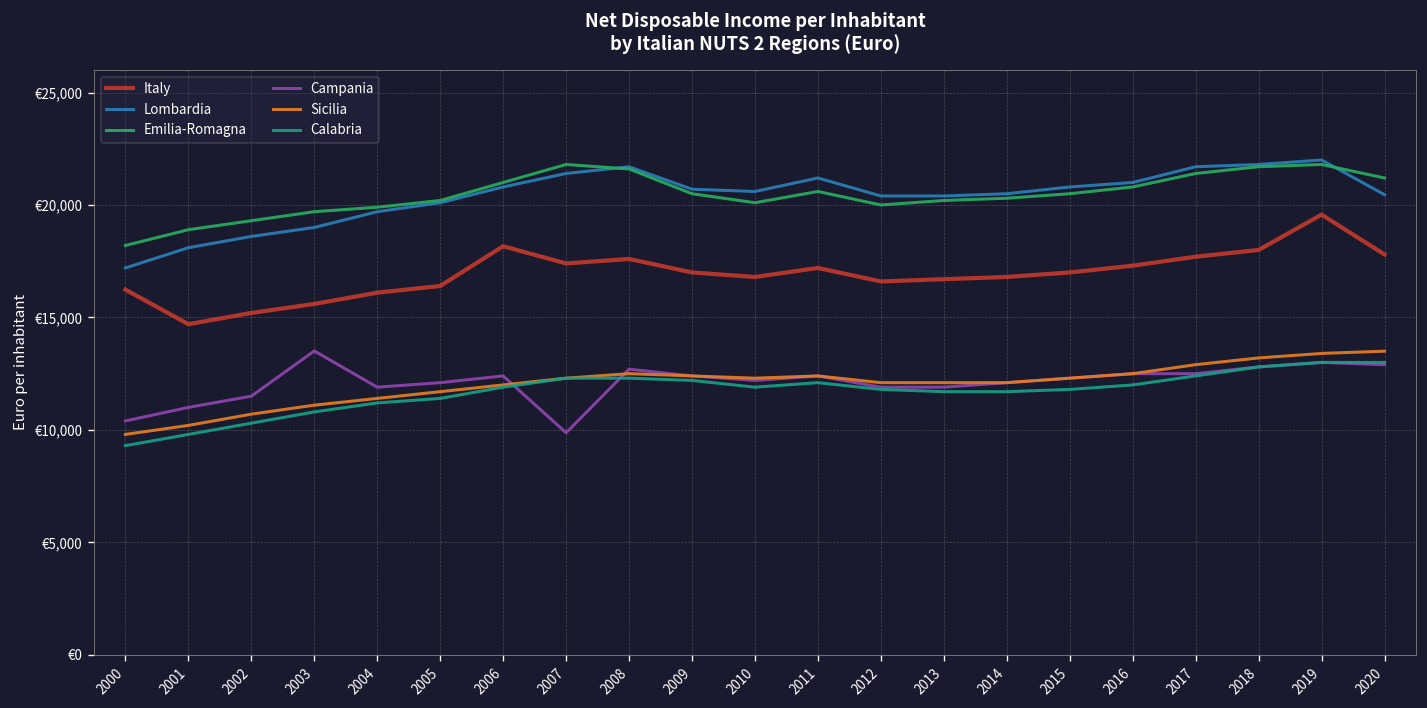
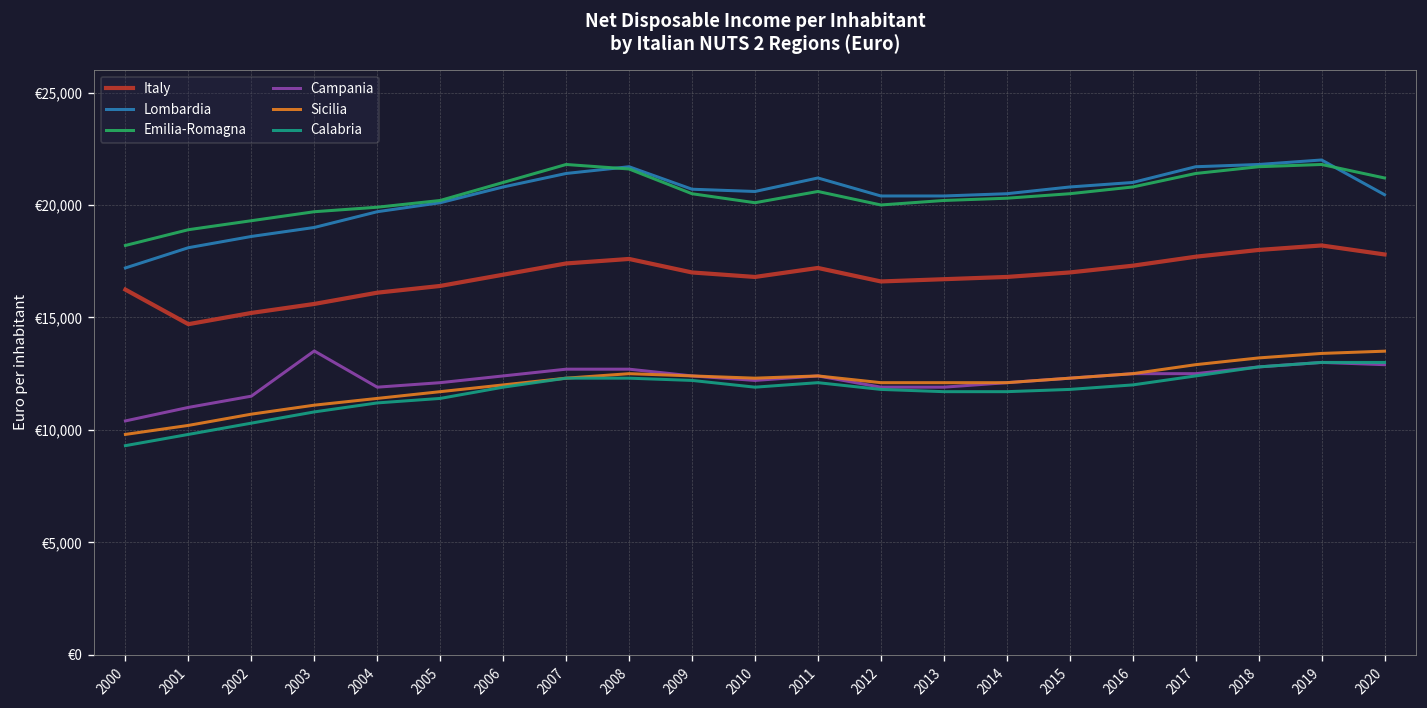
Italy, 2006: €18,200 -> €16,900
Campania, 2007: €9,900 -> €12,700
Italy, 2019: €19,600 -> €18,200
